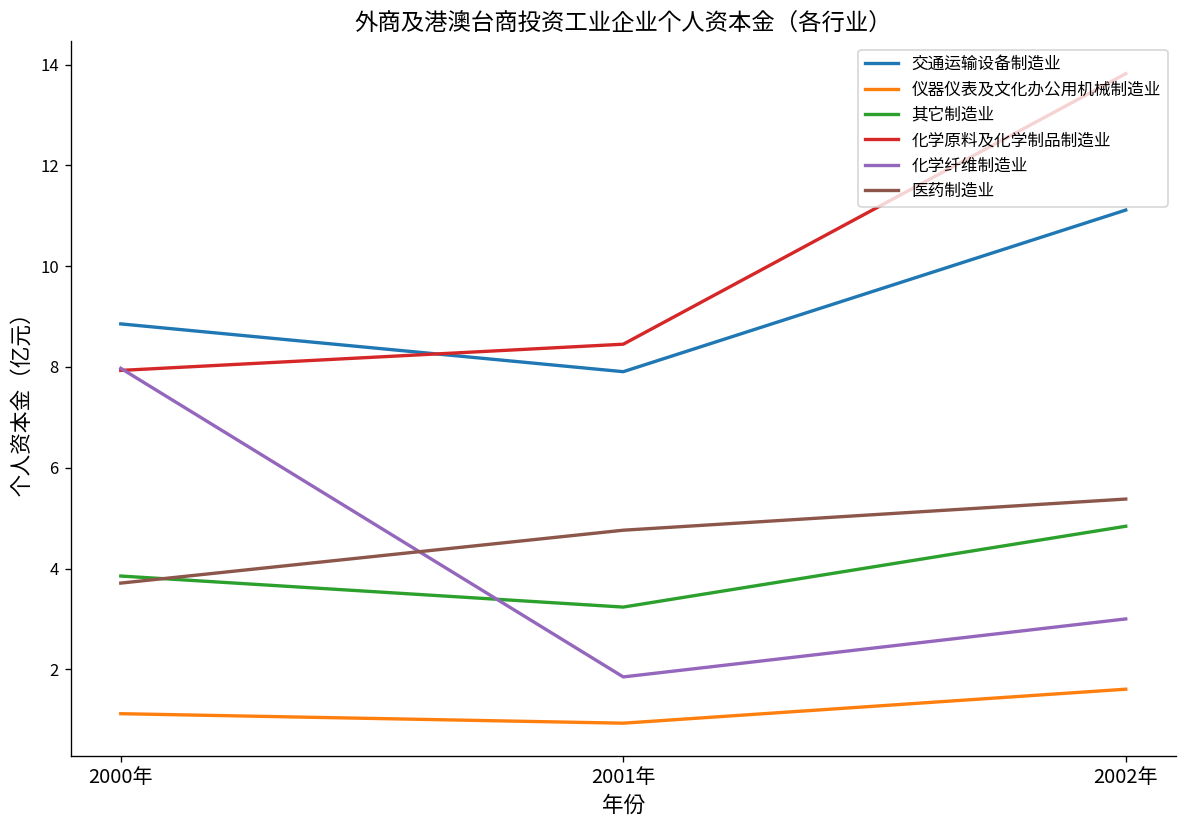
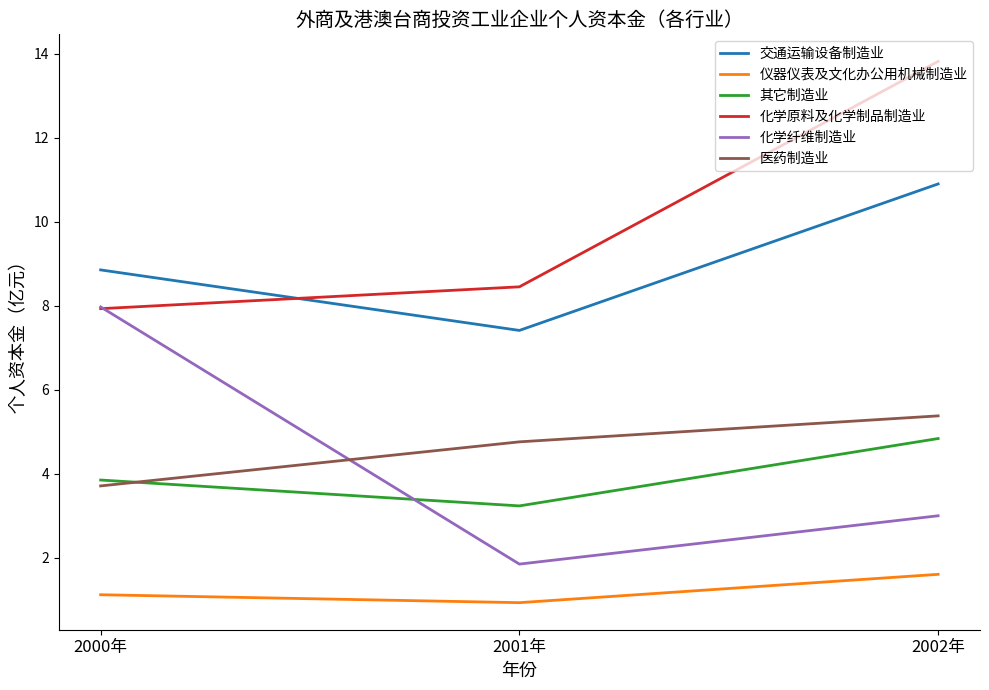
交通运输设备制造业, 2001年: 7.9 -> 7.4
交通运输设备制造业, 2002年: 11.1 -> 10.9
